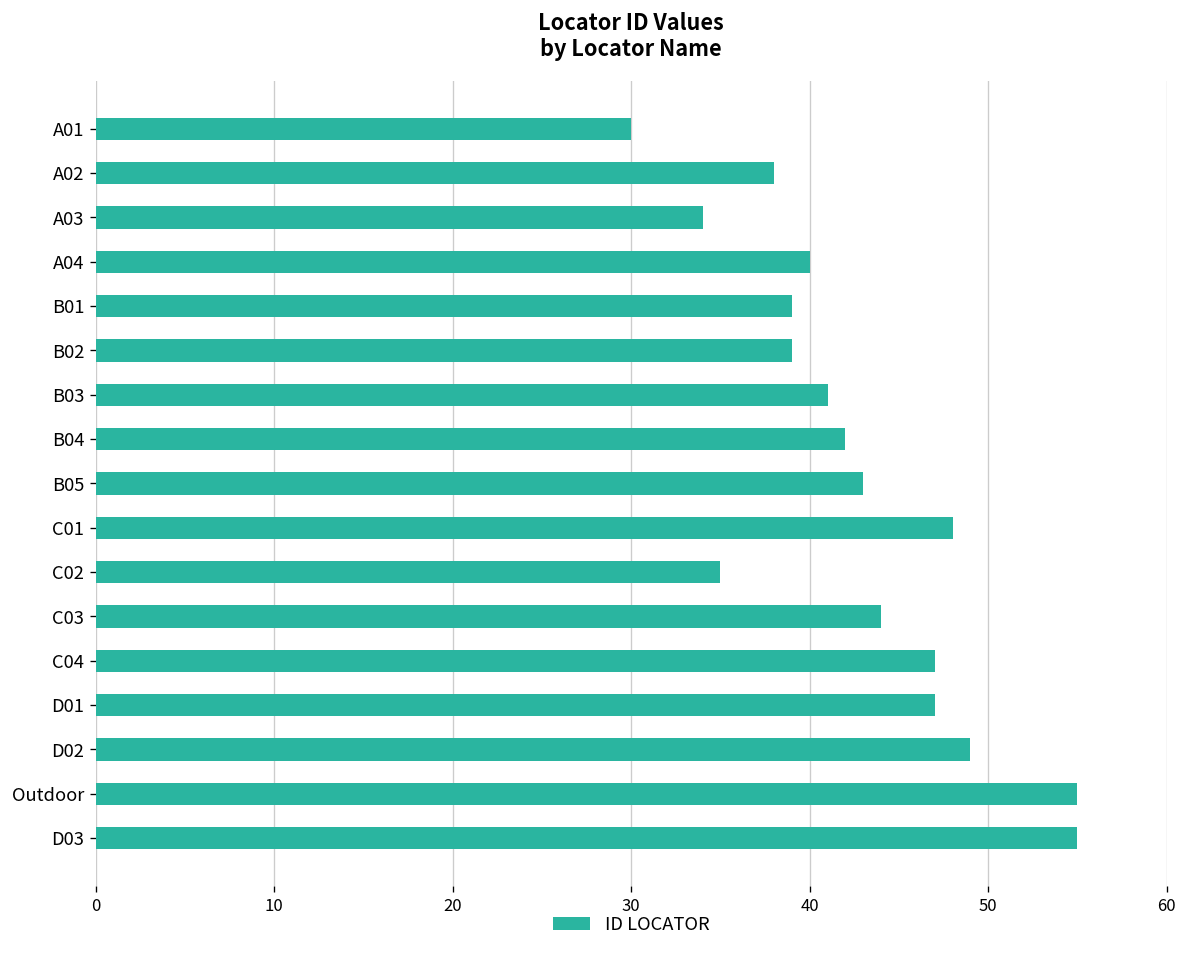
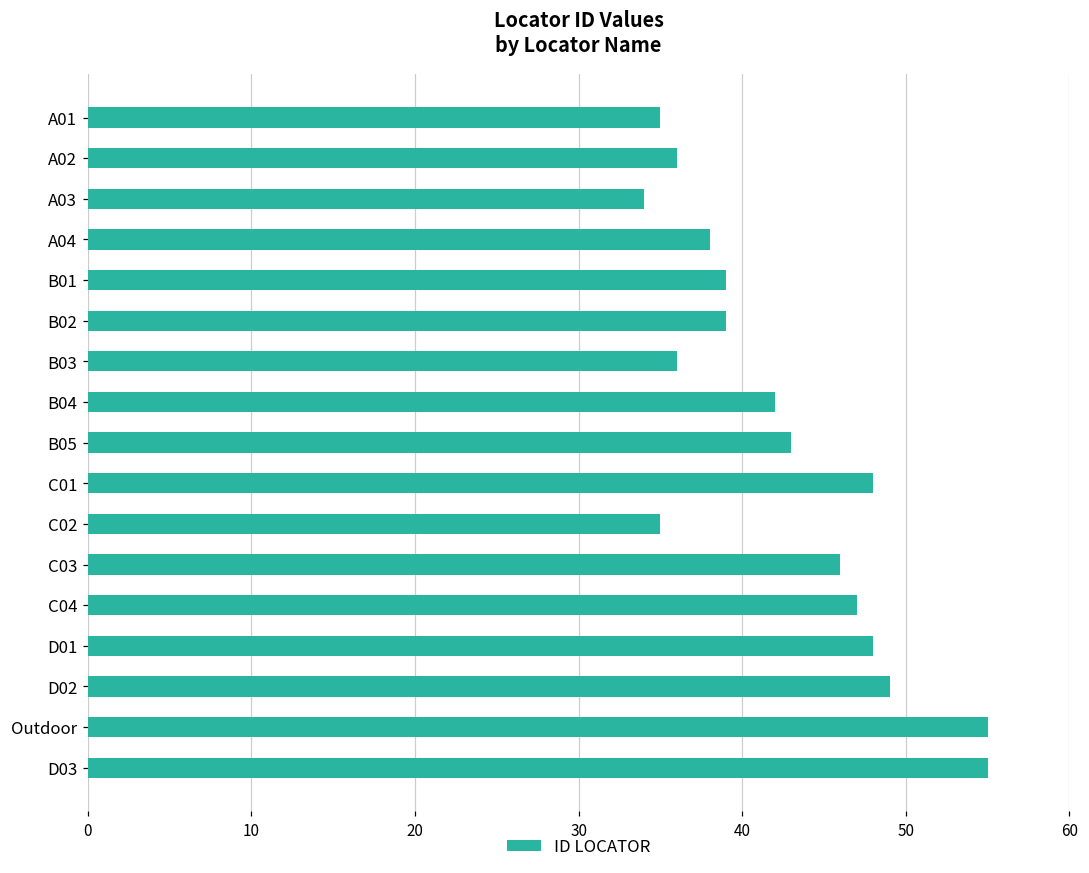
A01: 30 -> 35
A02: 38 -> 36
A04: 40 -> 38
B03: 41 -> 36
C03: 44 -> 46
D01: 47 -> 48
